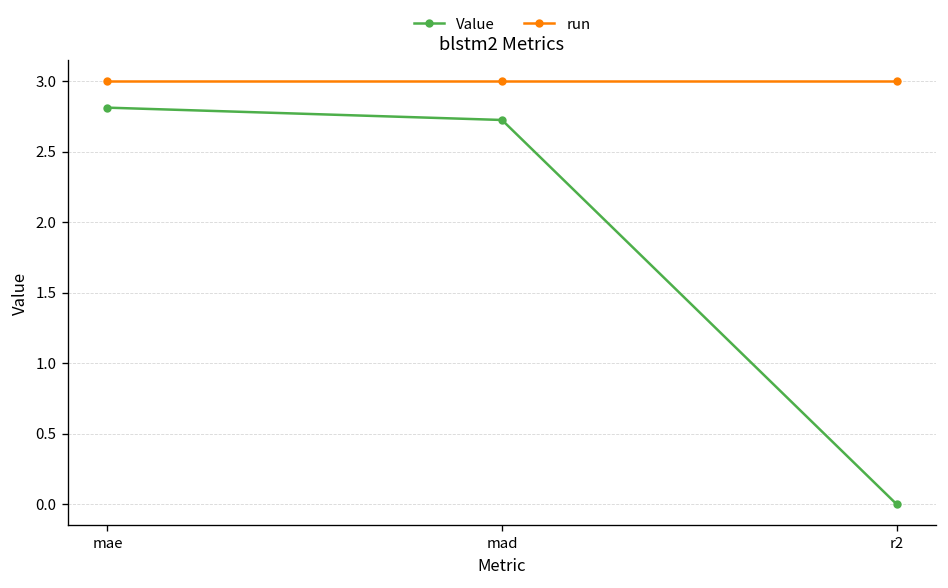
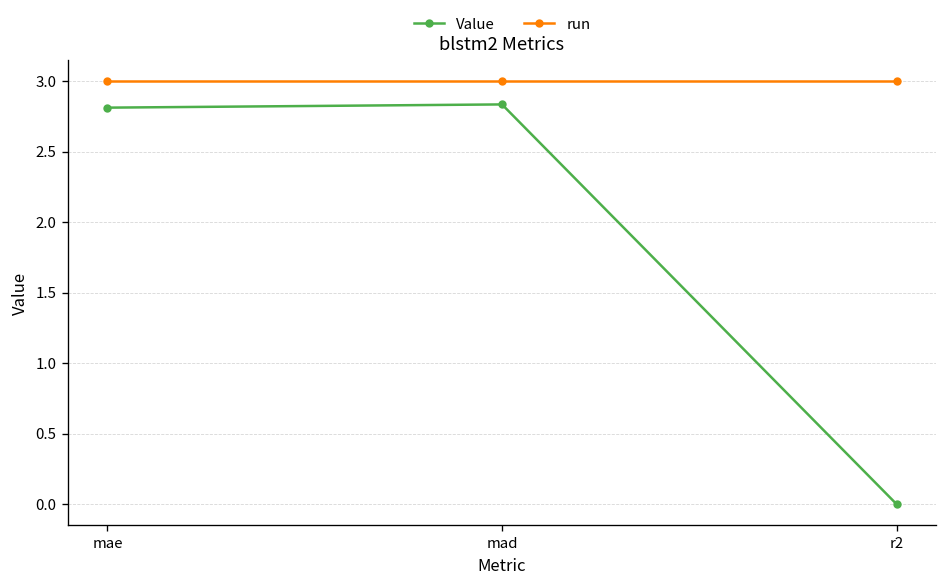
Value, mad: 2.72 -> 2.83
